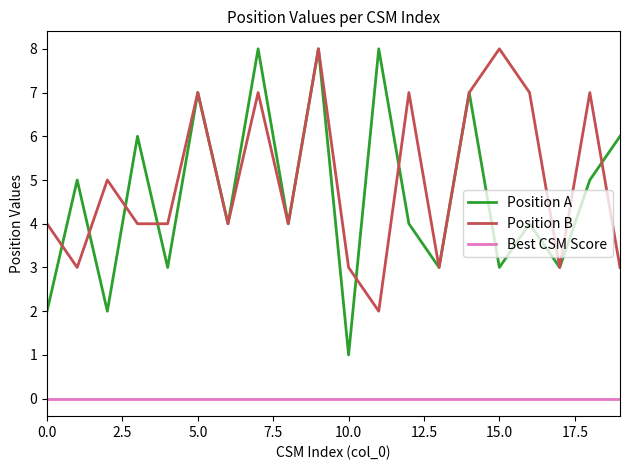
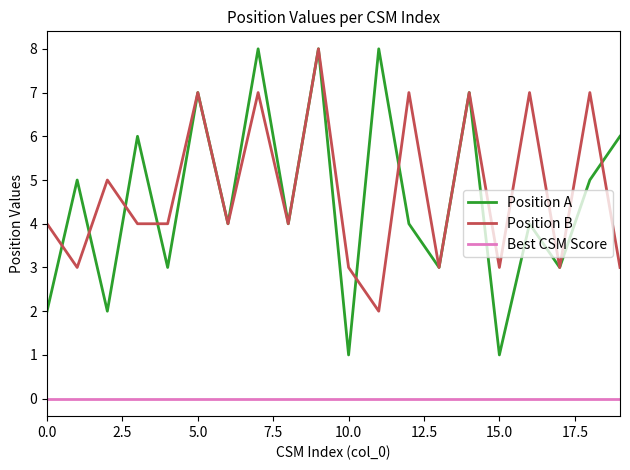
Position A, 15.0: 3 -> 1
Position B, 15.0: 8 -> 3
